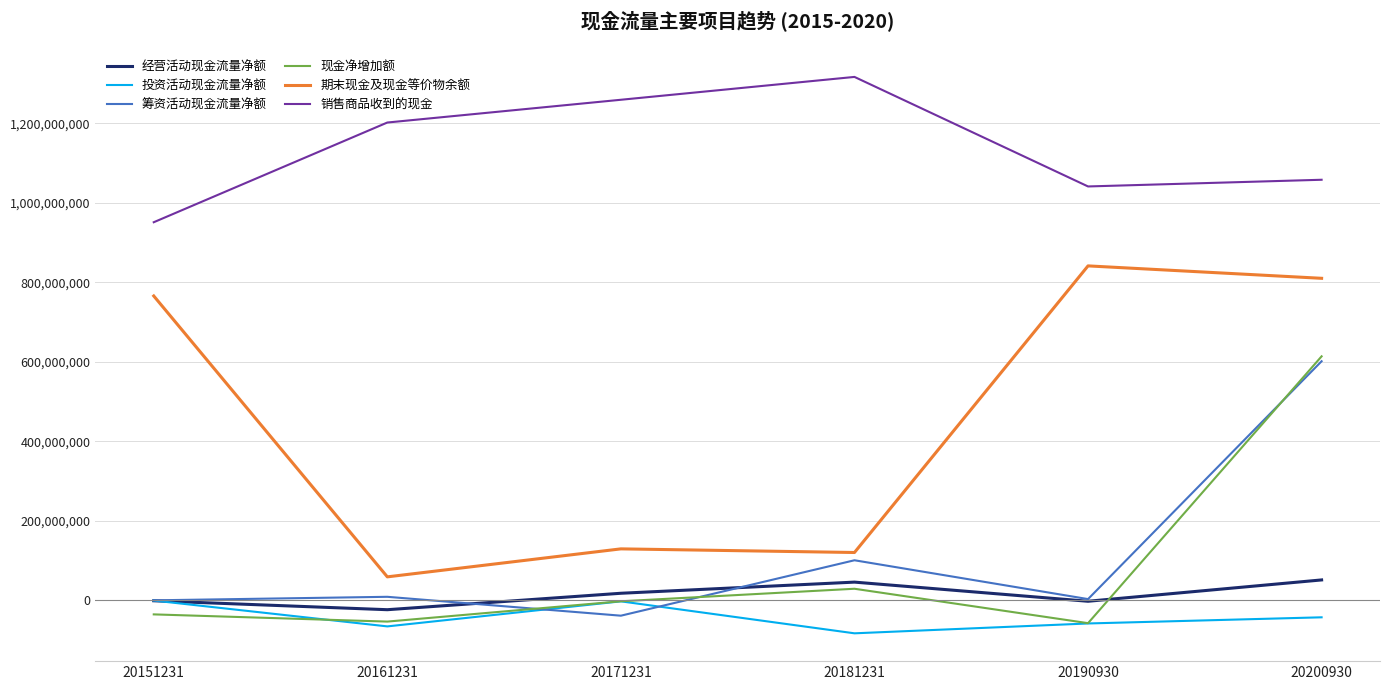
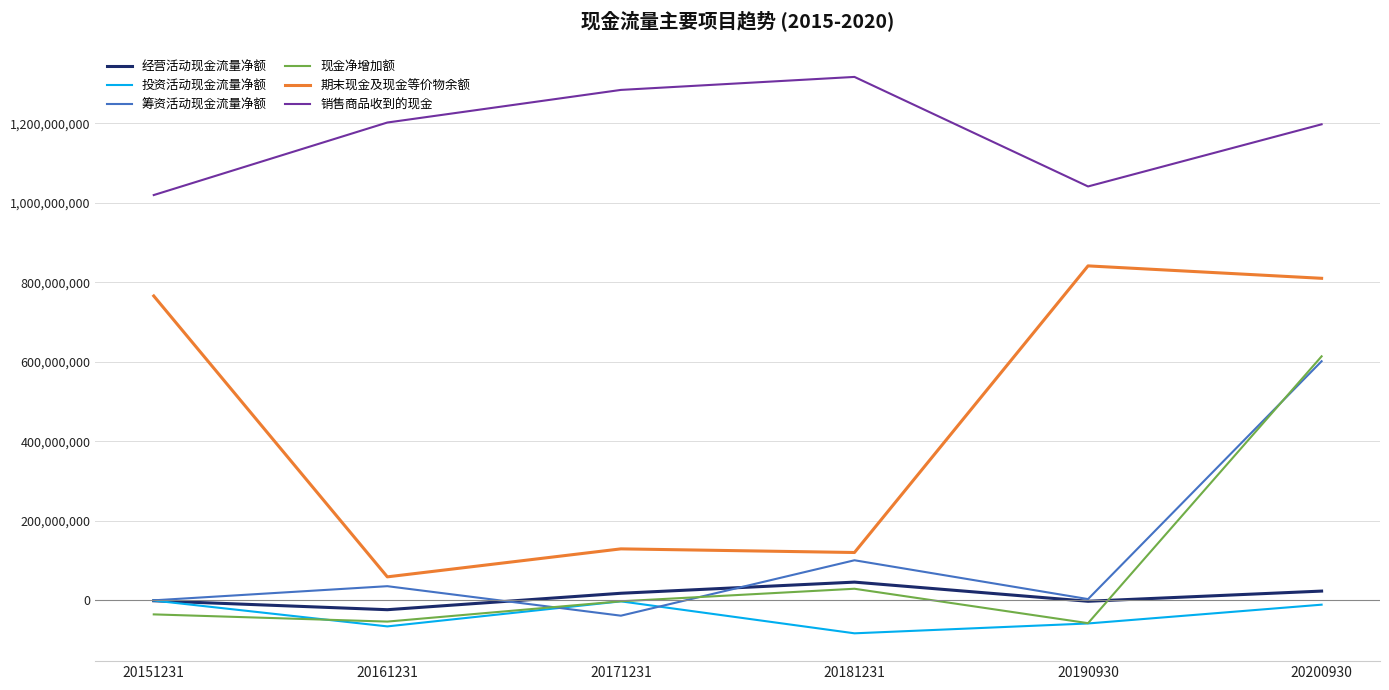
销售商品收到的现金, 20151231: 950,000,000 -> 1,020,000,000
筹资活动现金流量净额, 20161231: 10,000,000 -> 40,000,000
销售商品收到的现金, 20171231: 1,260,000,000 -> 1,280,000,000
经营活动现金流量净额, 20200930: 50,000,000 -> 20,000,000
投资活动现金流量净额, 20200930: -40,000,000 -> -10,000,000
销售商品收到的现金, 20200930: 1,060,000,000 -> 1,200,000,000
